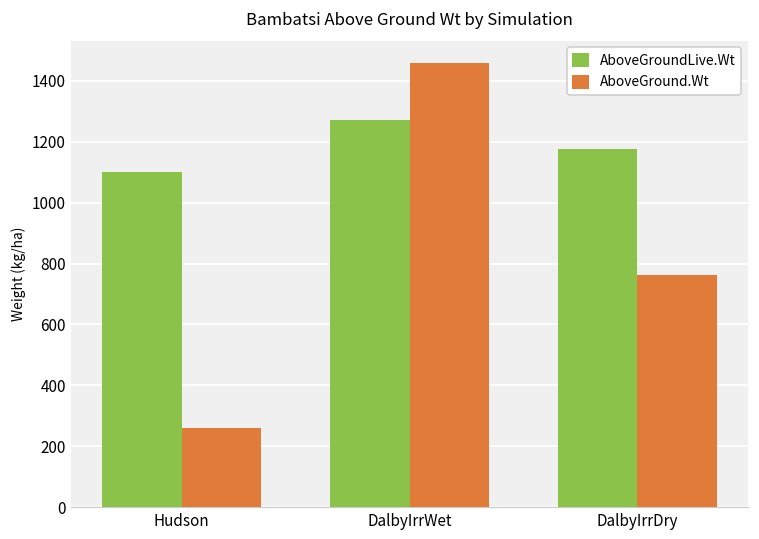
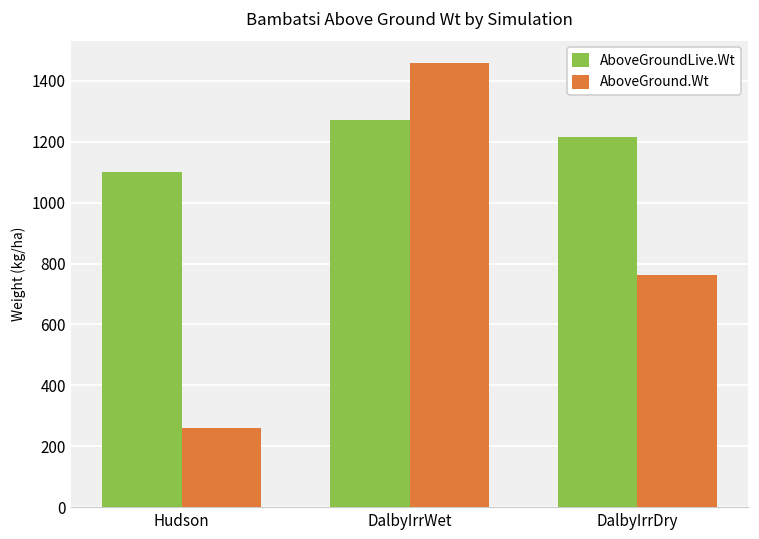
AboveGroundLive.Wt, DalbyIrrDry: 1180 -> 1210
